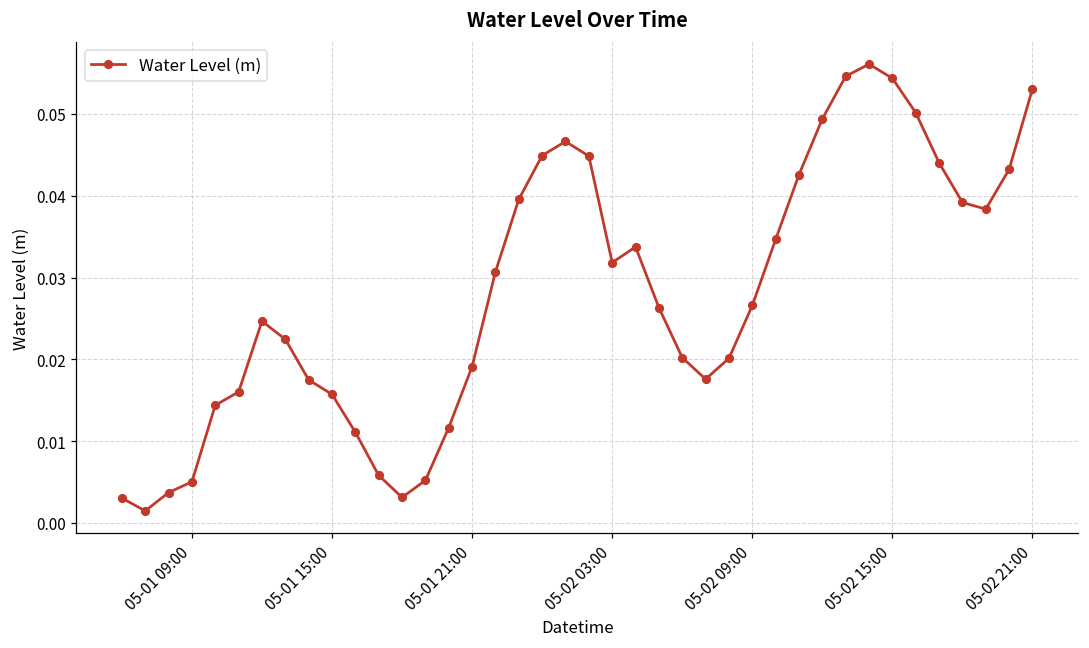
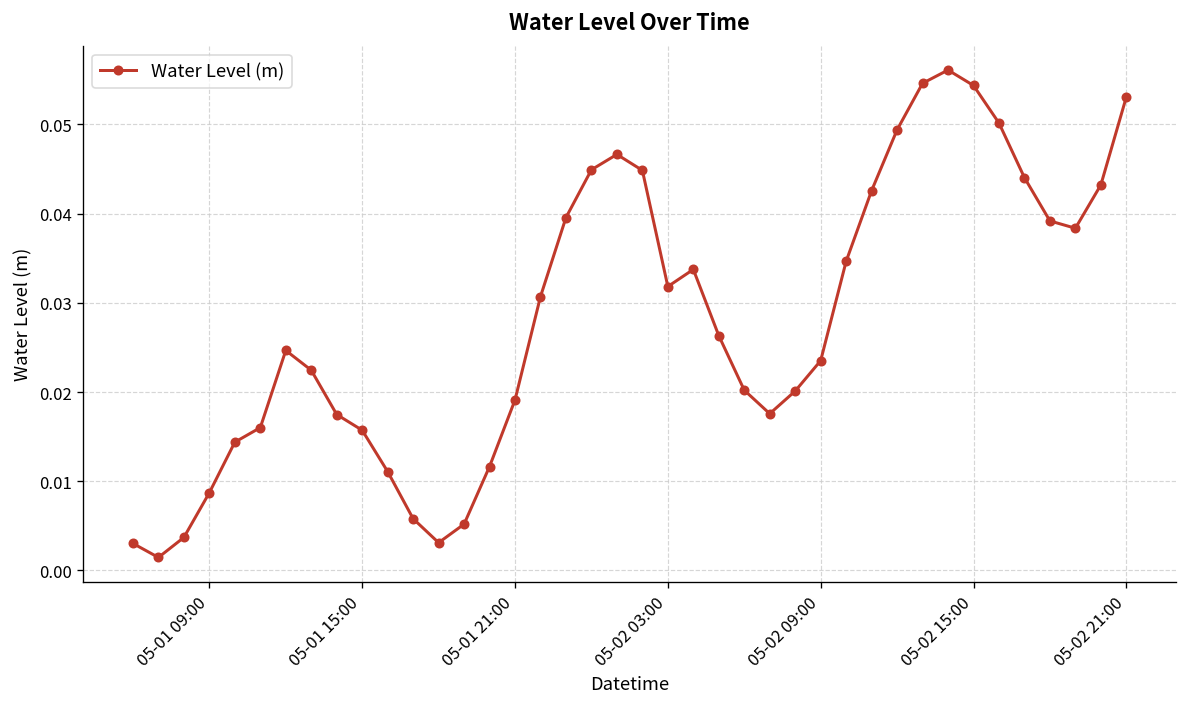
05-01 09:00: 0.005 -> 0.009
05-02 09:00: 0.027 -> 0.024
